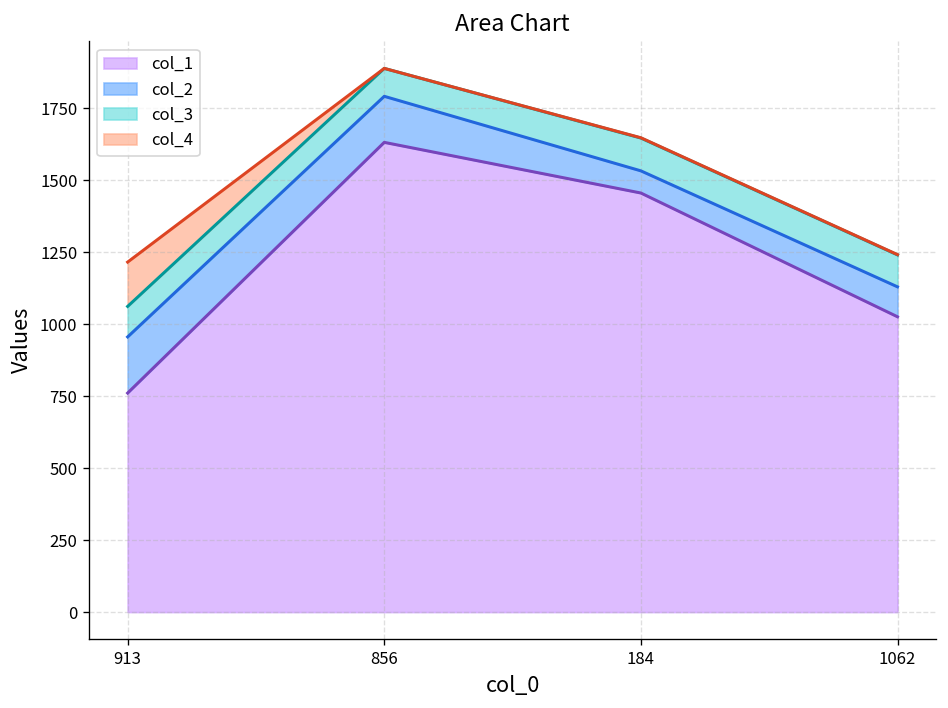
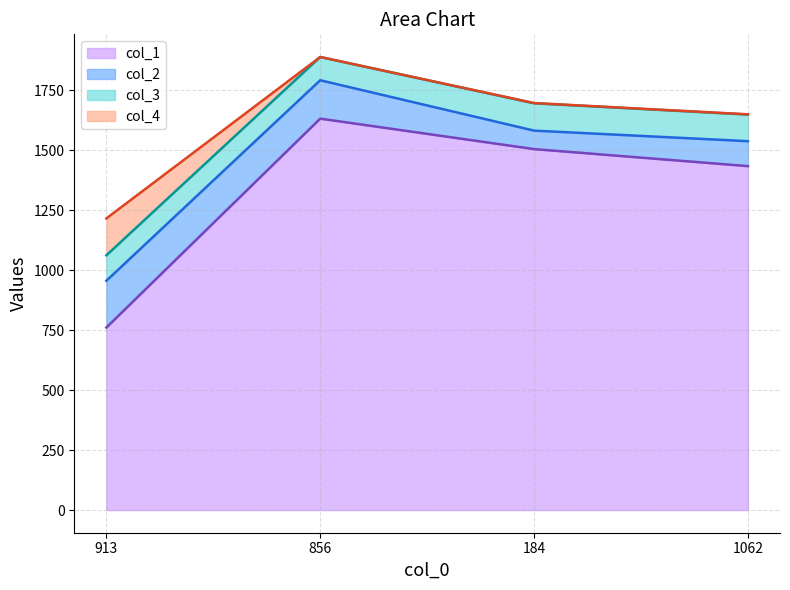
col_1, 184: 1460 -> 1510
col_1, 1062: 1030 -> 1430
